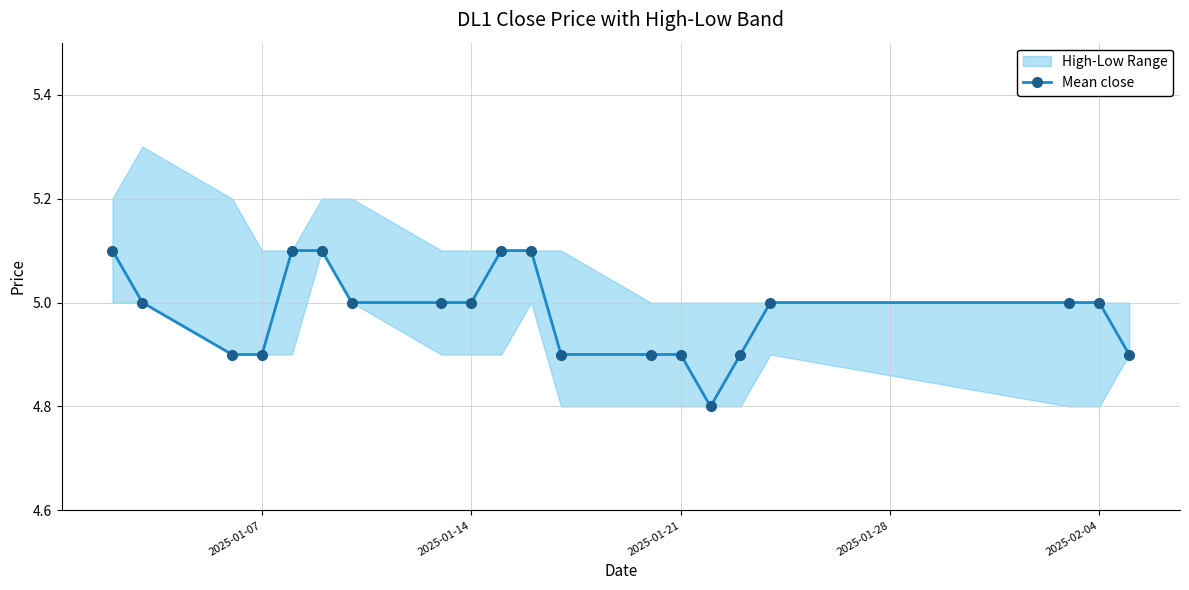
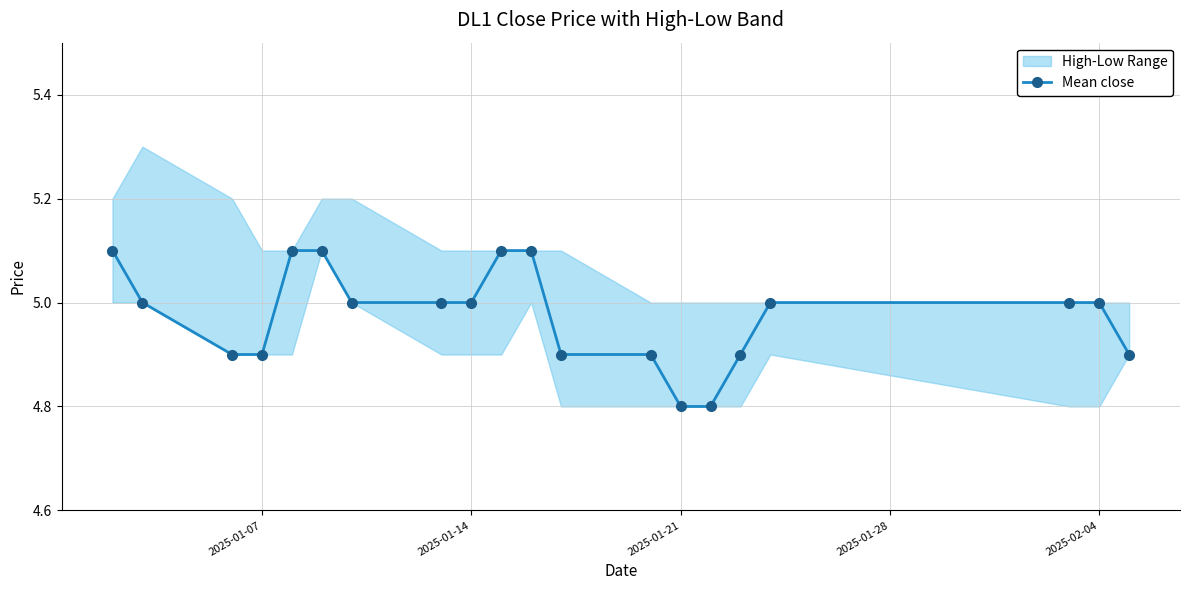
Mean close, 2025-01-21: 4.9 -> 4.8
